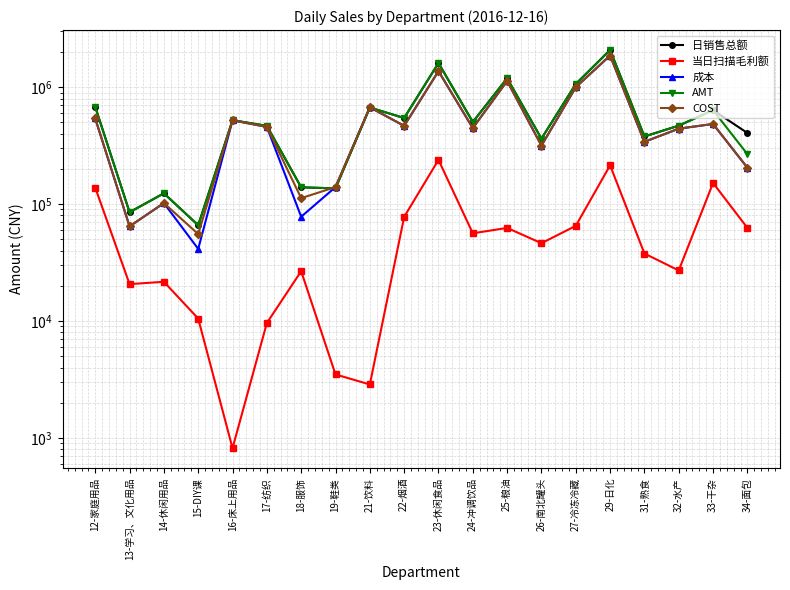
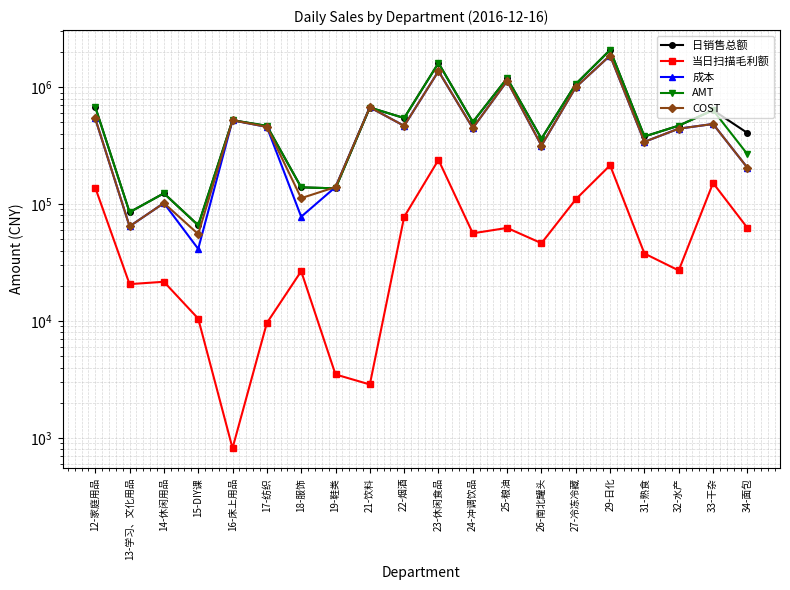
当日扫描毛利额, 27-冷冻冷藏: 70000 -> 110000
